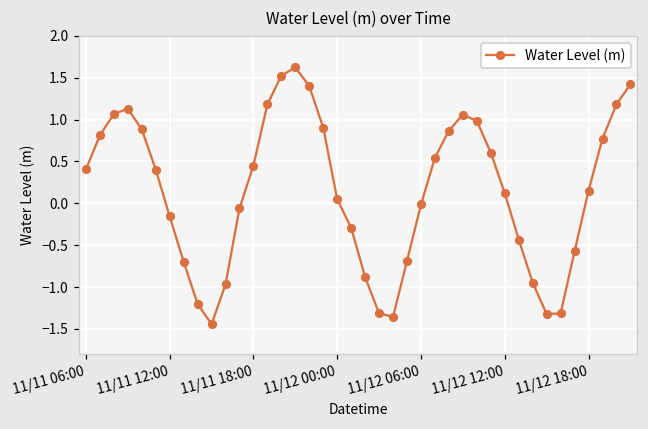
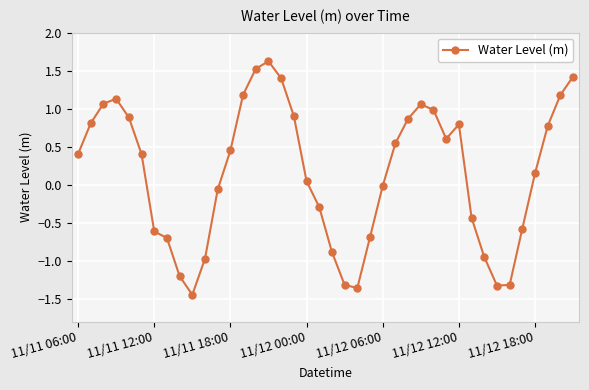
11/11 12:00: -0.2 -> -0.6
11/12 12:00: 0.1 -> 0.8
